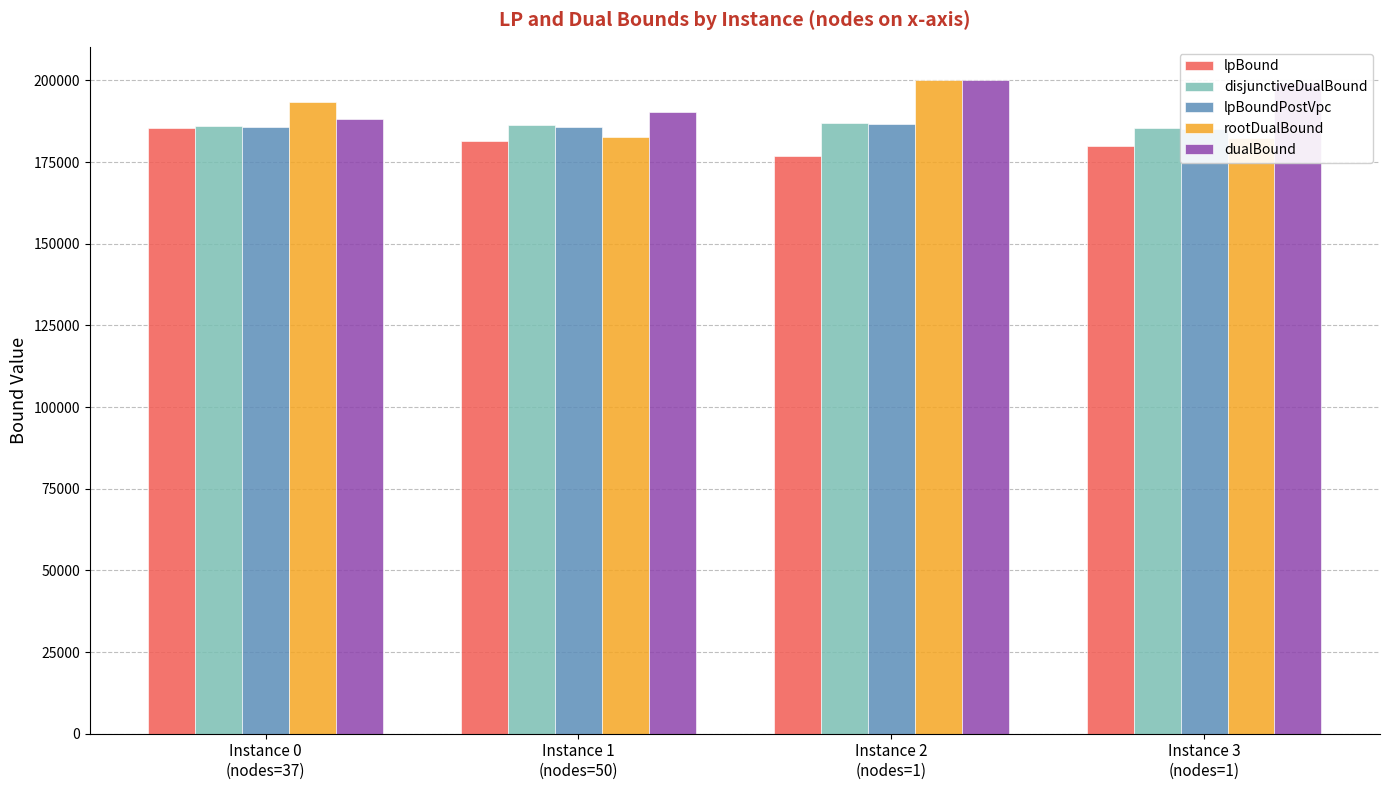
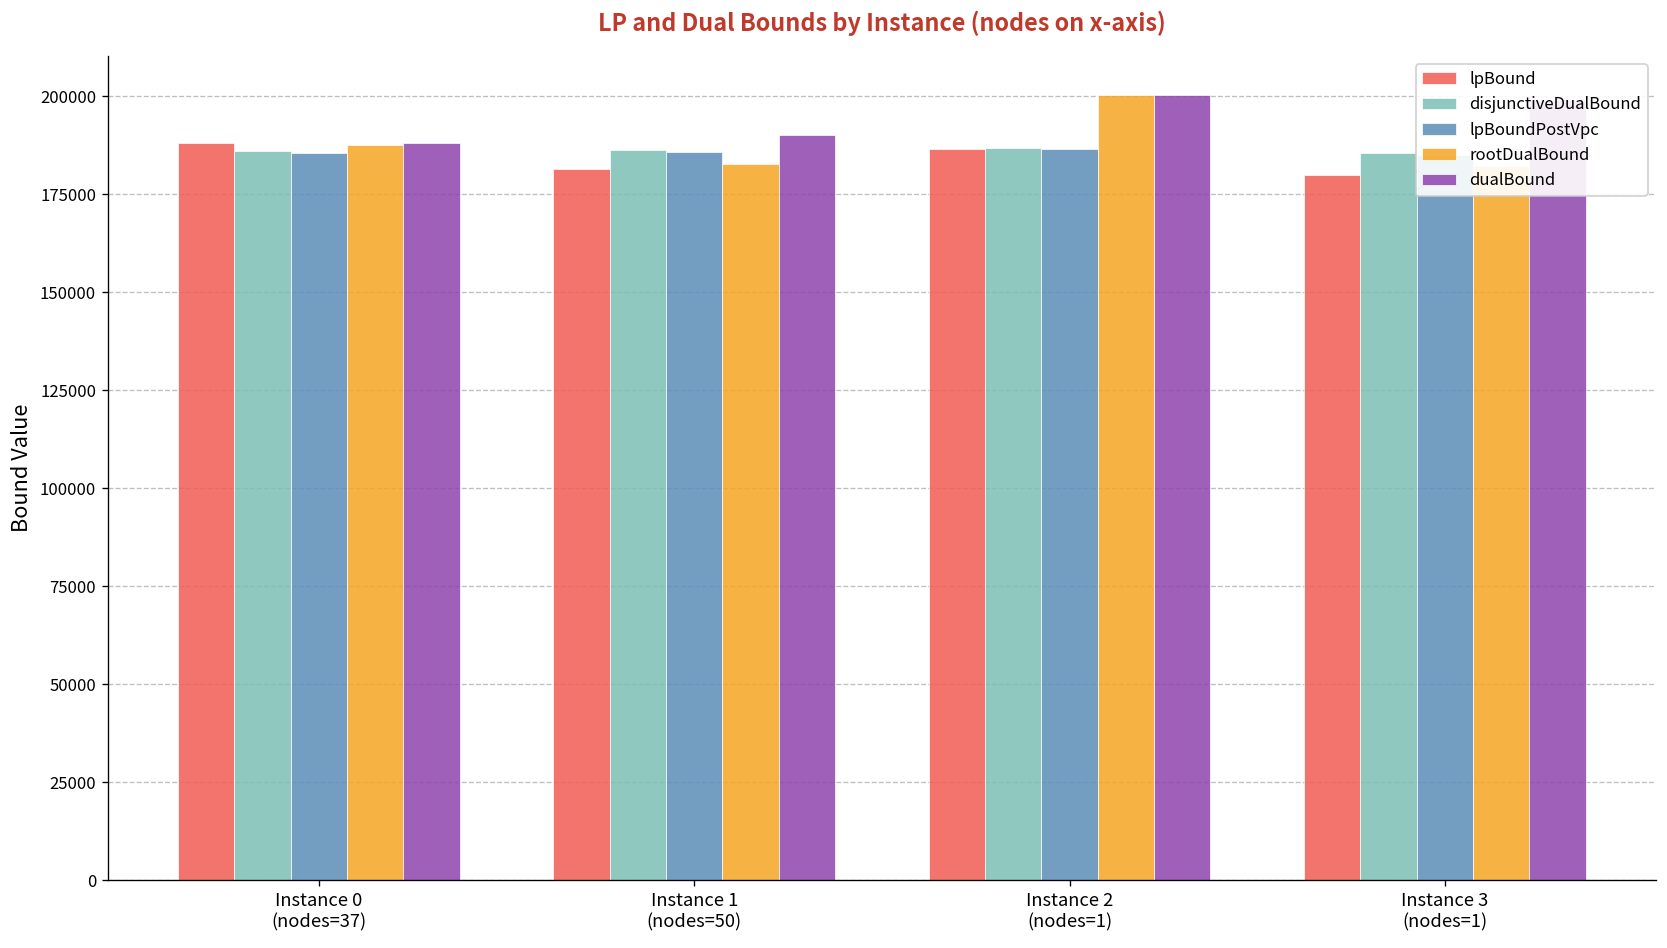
lpBound, Instance 0 (nodes=37): 185000 -> 188000
rootDualBound, Instance 0 (nodes=37): 193000 -> 188000
lpBound, Instance 2 (nodes=1): 177000 -> 187000
